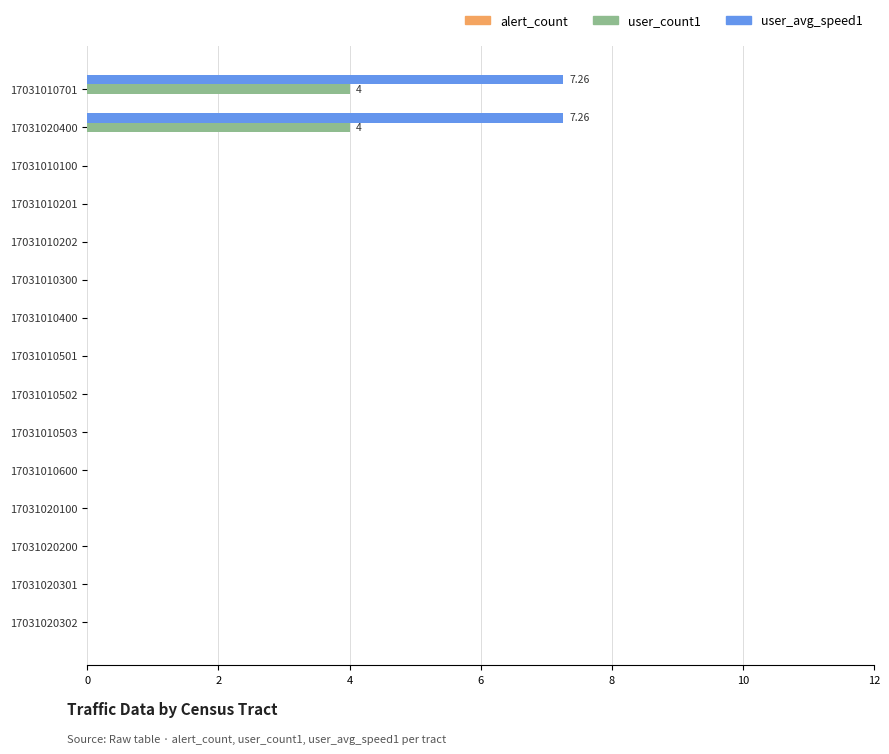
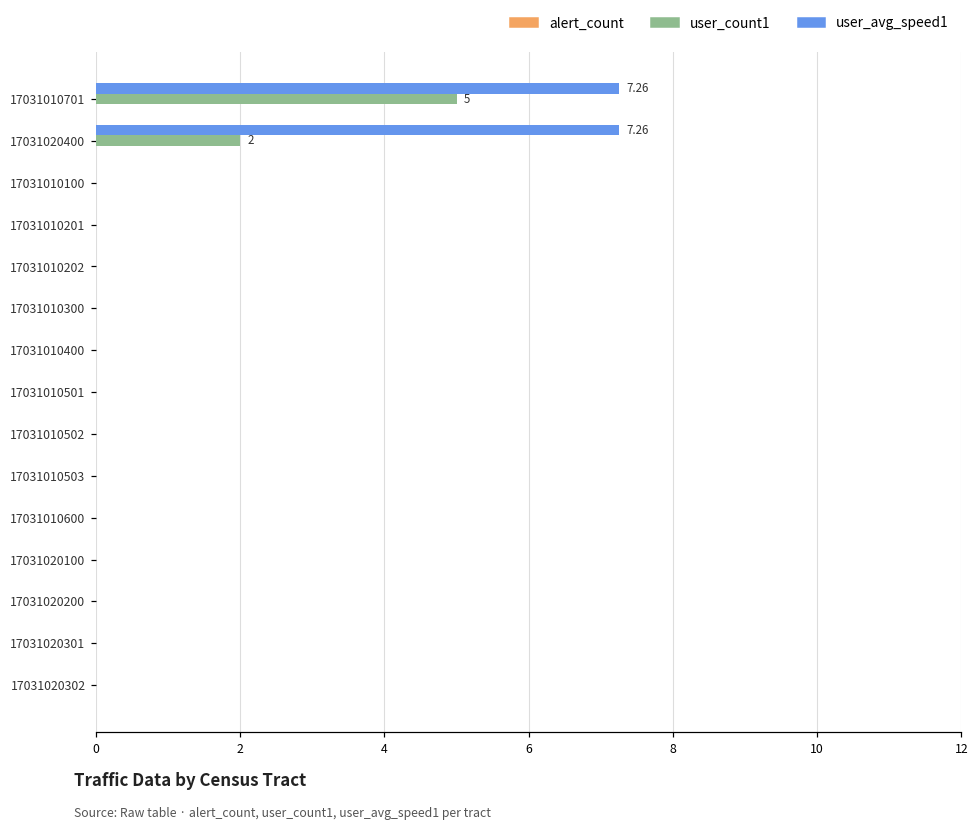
user_count1, 17031010701: 4 -> 5
user_count1, 17031020400: 4 -> 2
